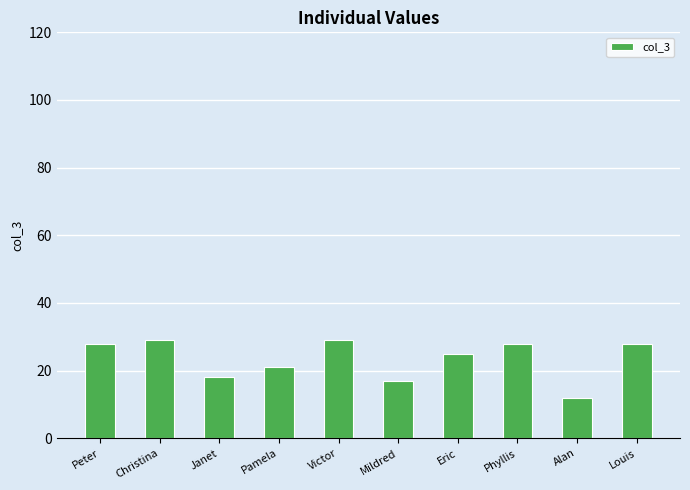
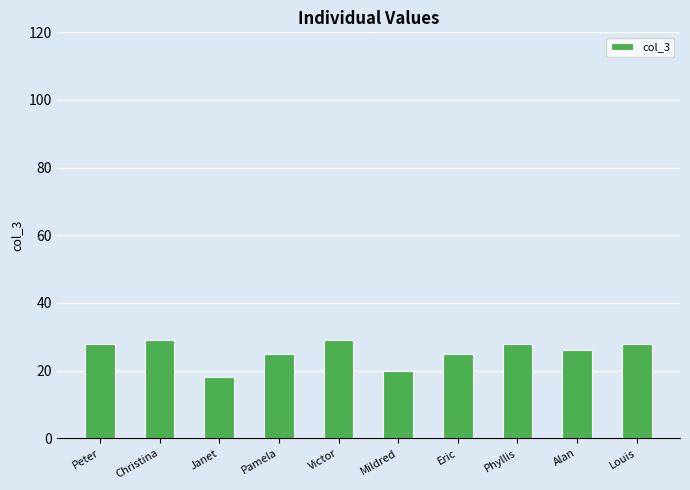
Pamela: 21 -> 25
Mildred: 17 -> 20
Alan: 12 -> 26
